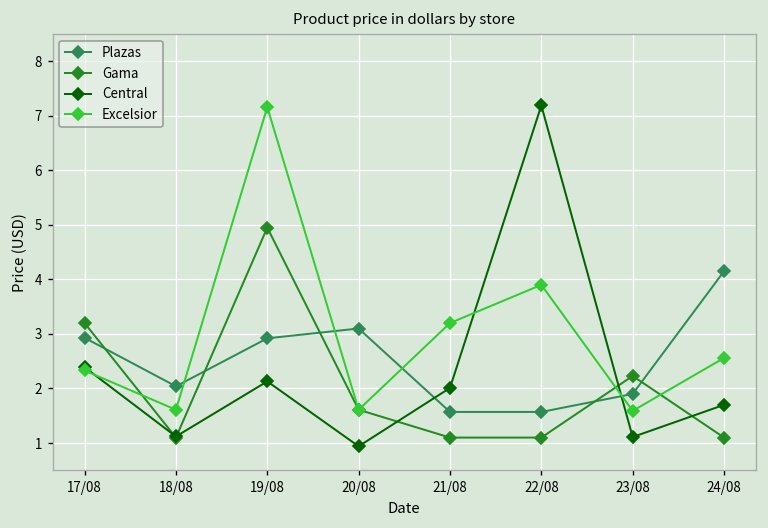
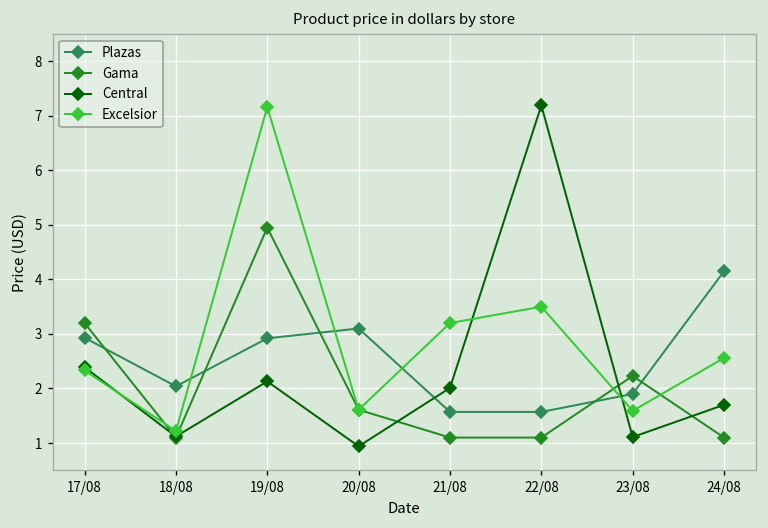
Excelsior, 18/08: 1.6 -> 1.2
Excelsior, 22/08: 3.9 -> 3.5
